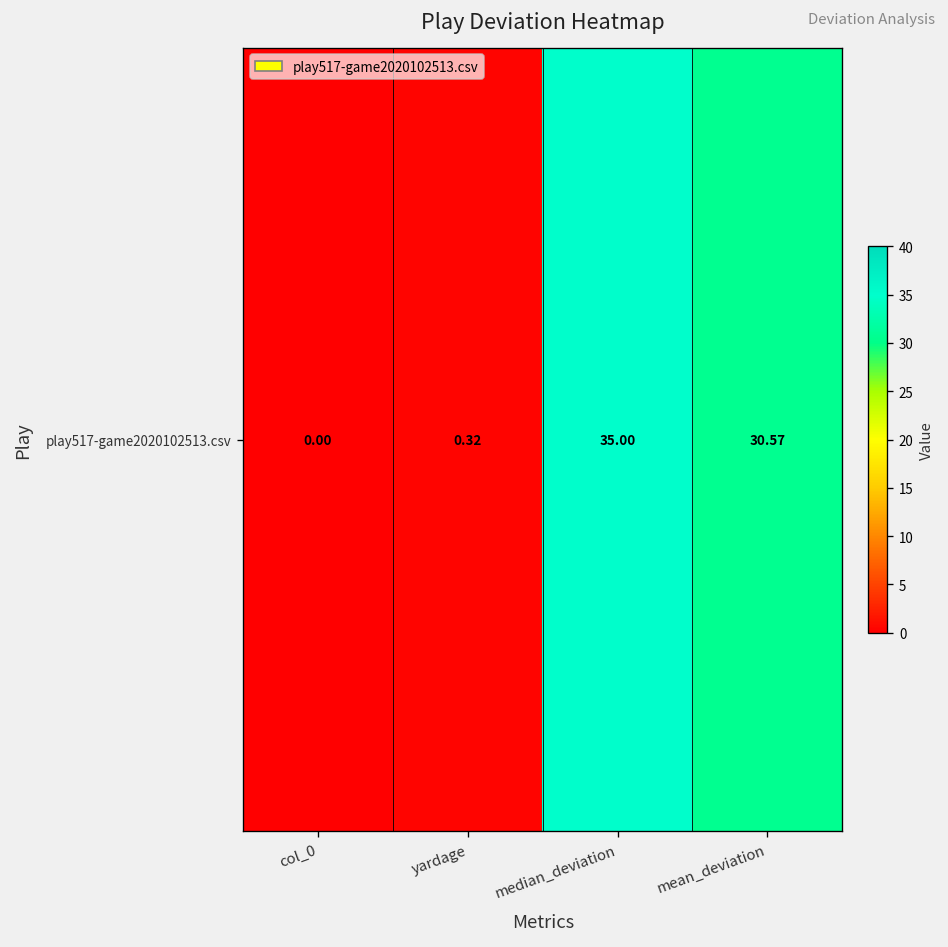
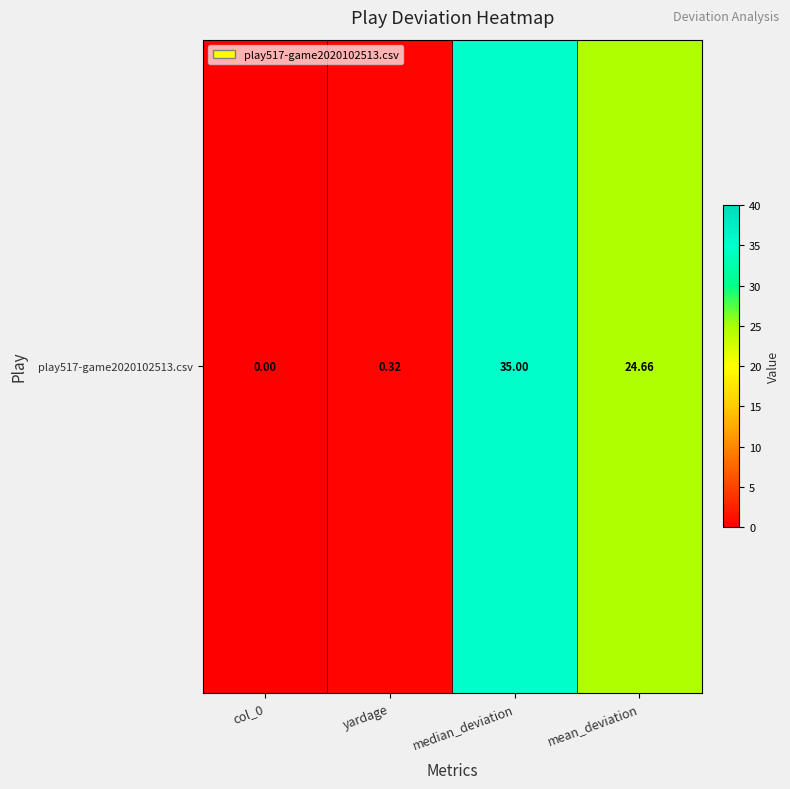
play517-game2020102513.csv, mean_deviation: 30.57 -> 24.66
